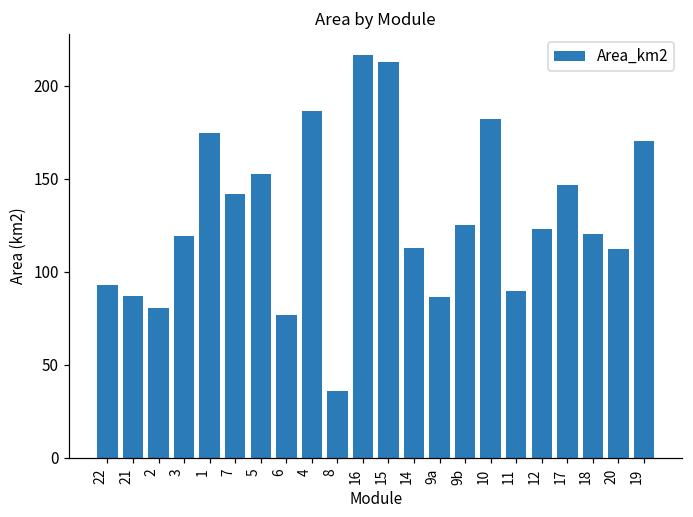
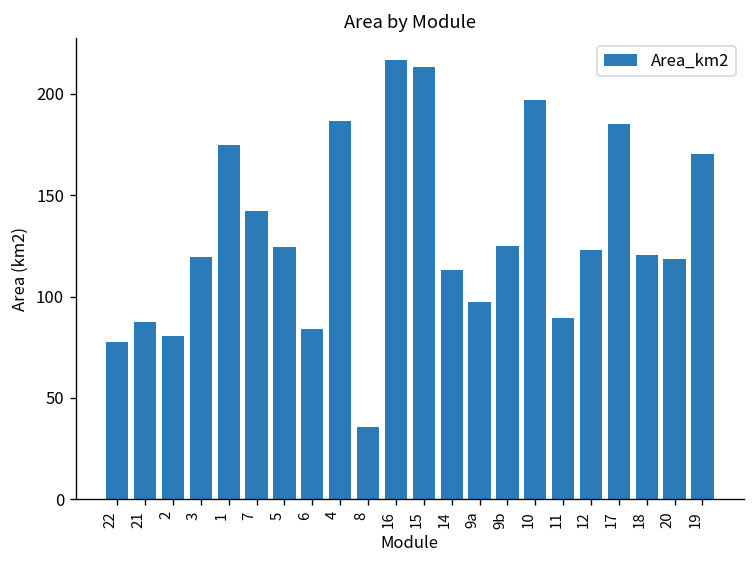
22: 93 -> 77
5: 153 -> 124
6: 77 -> 84
9a: 86 -> 97
10: 182 -> 197
17: 147 -> 185
20: 112 -> 118
